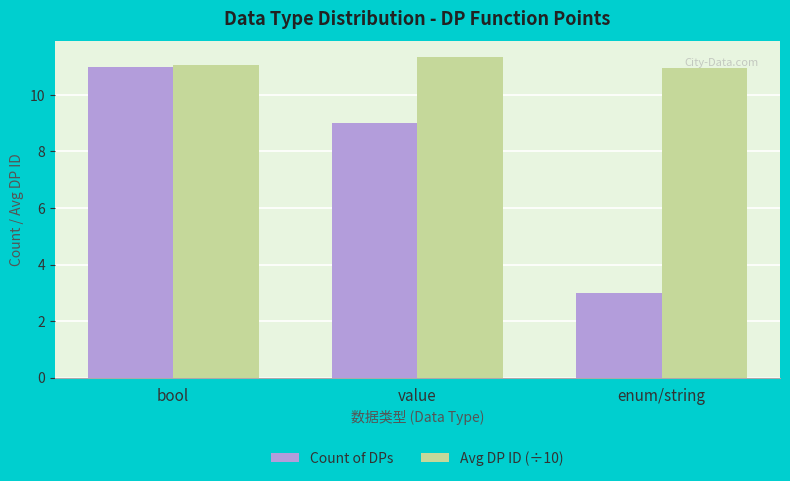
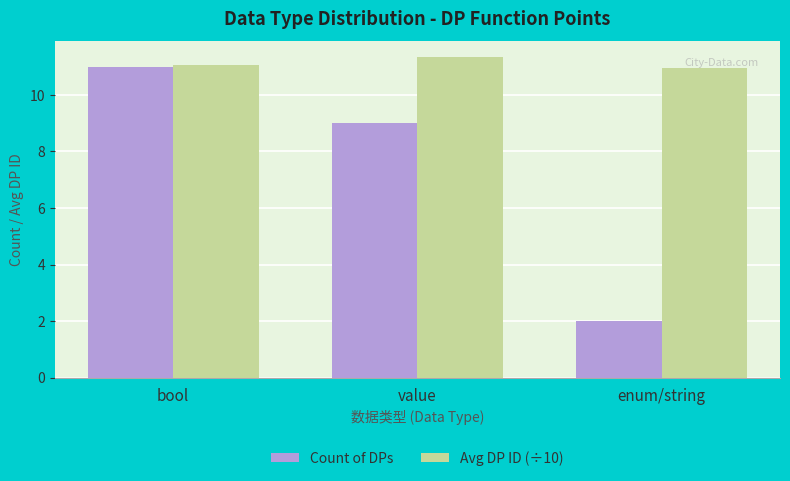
Count of DPs, enum/string: 3 -> 2
